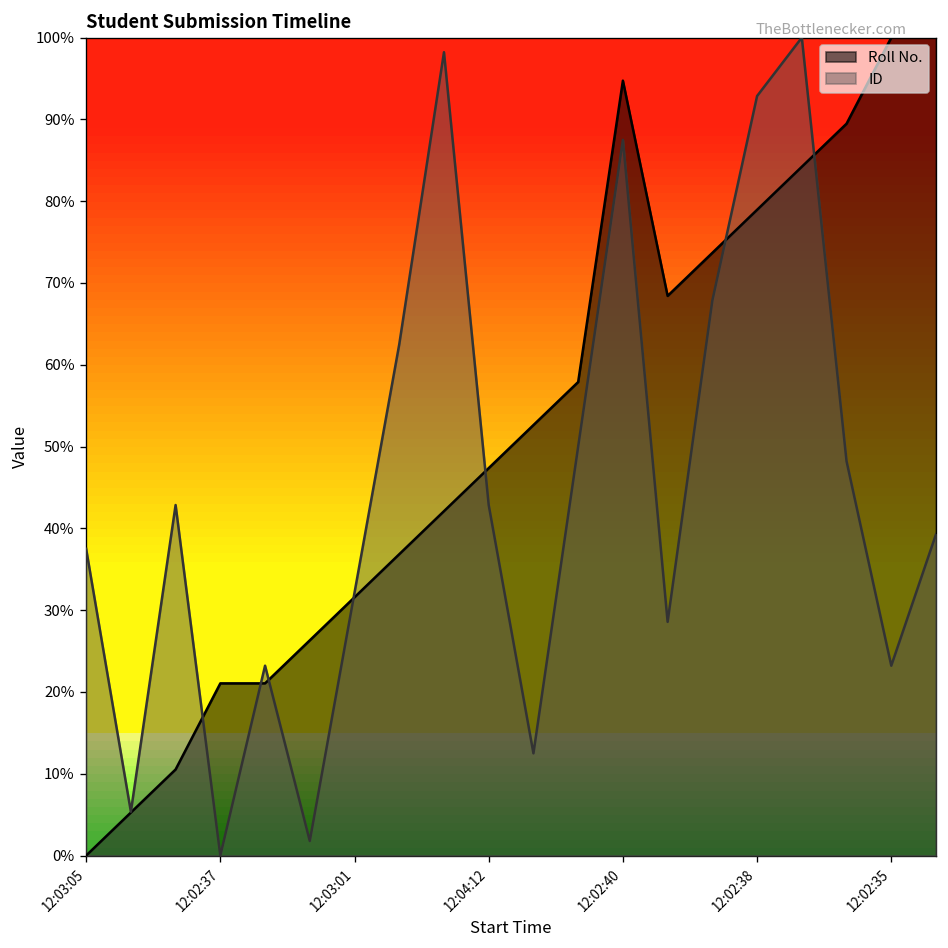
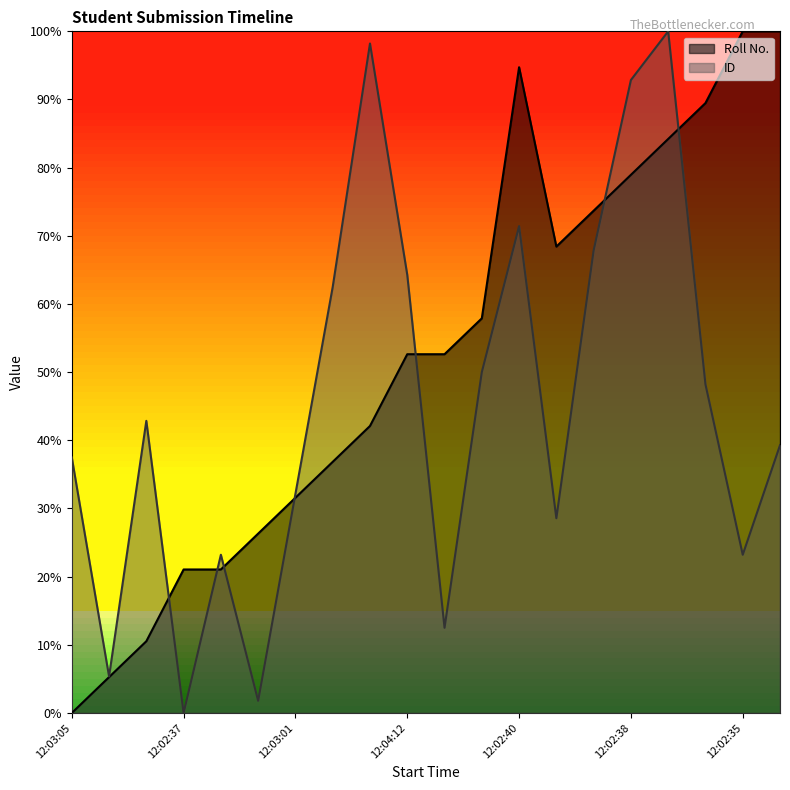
Roll No., 12:04:12: 47% -> 53%
ID, 12:04:12: 43% -> 64%
ID, 12:02:40: 88% -> 71%
